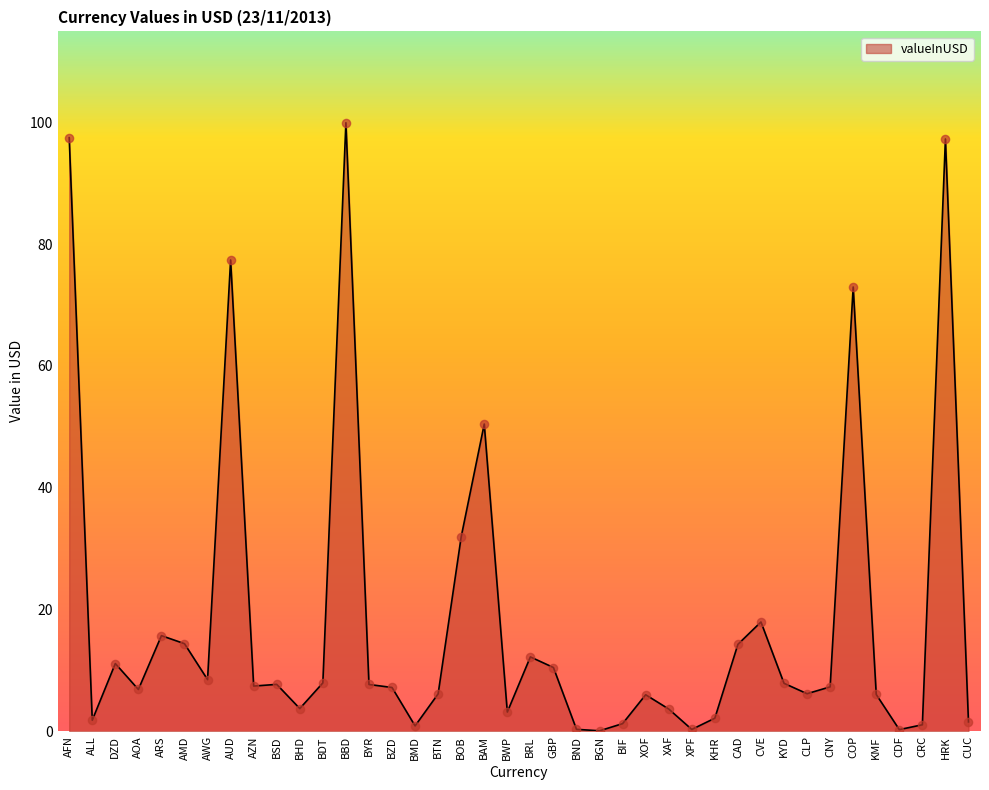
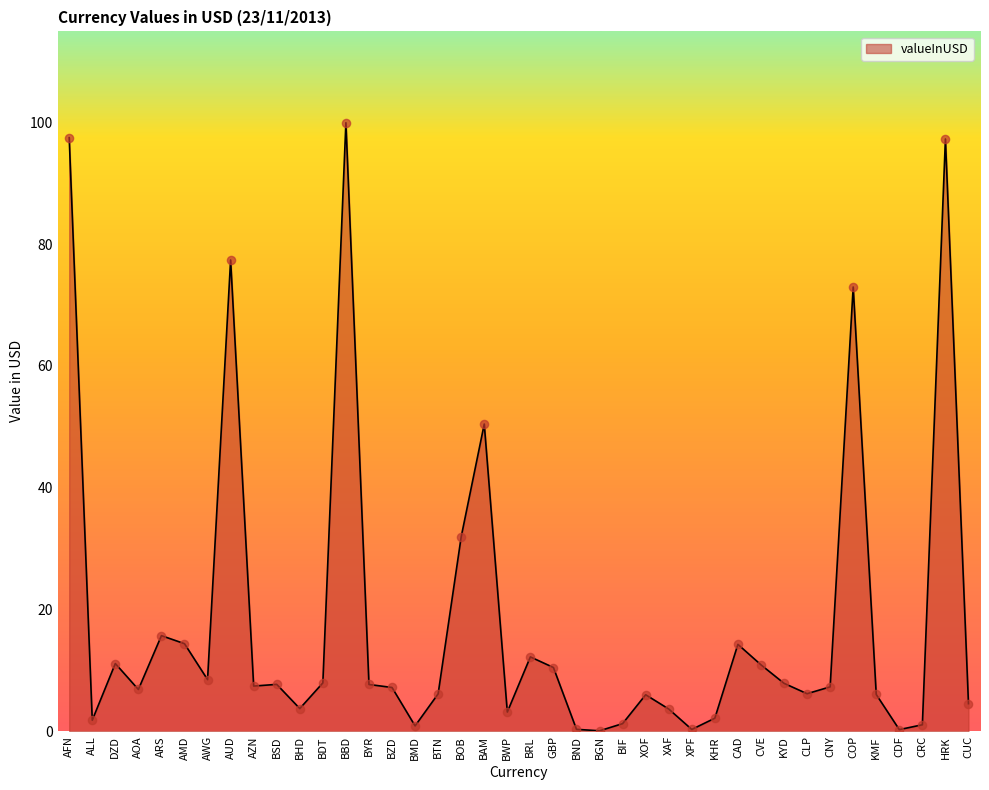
CVE: 18 -> 11
CUC: 2 -> 5
